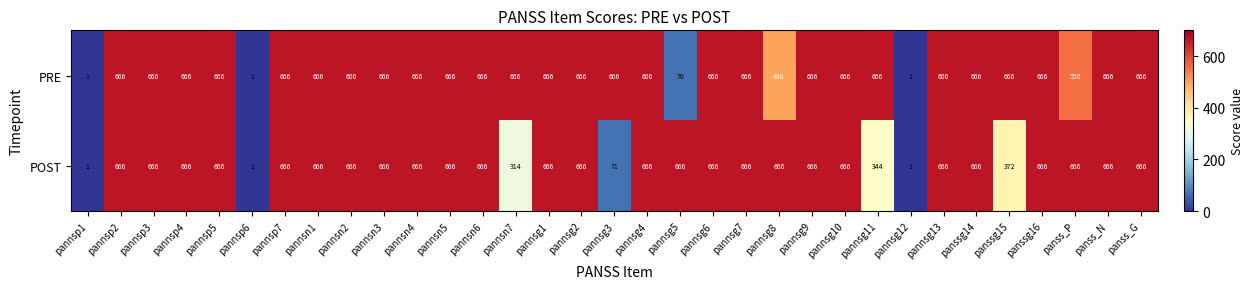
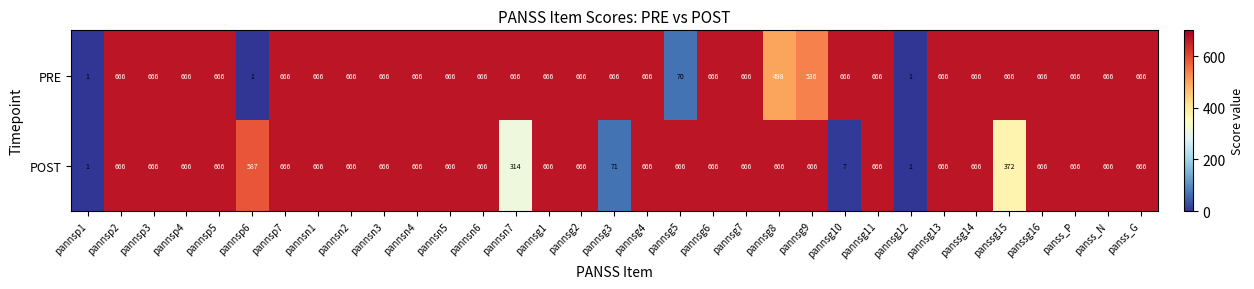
PRE, pannsg9: 666 -> 536
PRE, panss_P: 556 -> 666
POST, pannsp6: 1 -> 587
POST, pannsg10: 666 -> 7
POST, pannsg11: 344 -> 666
